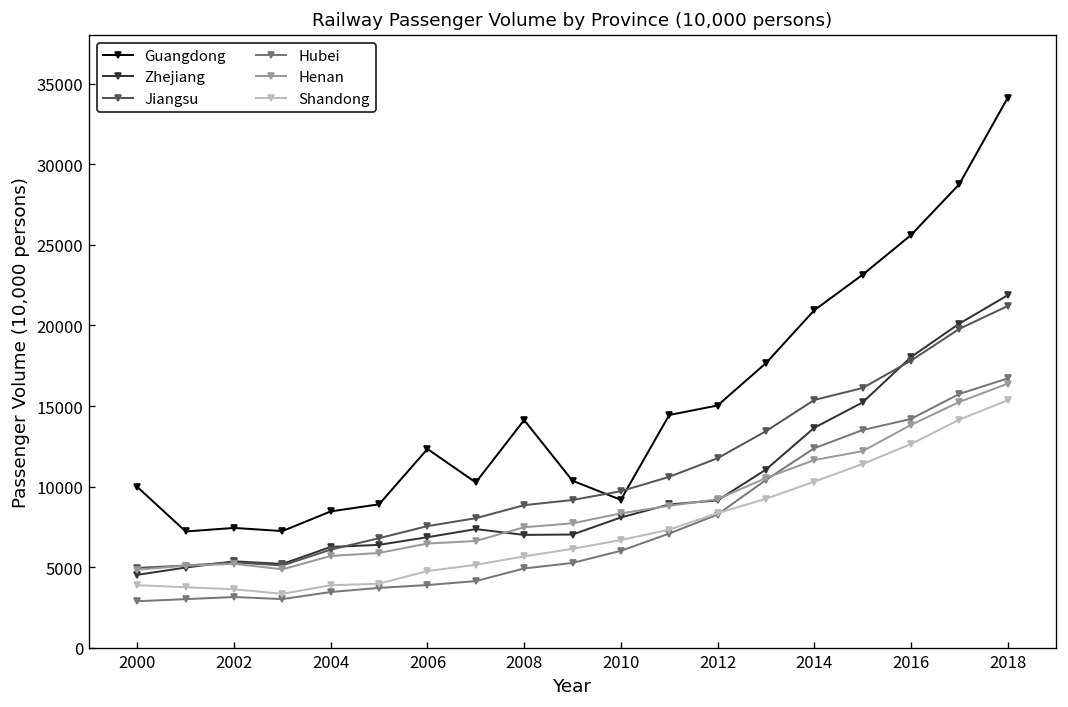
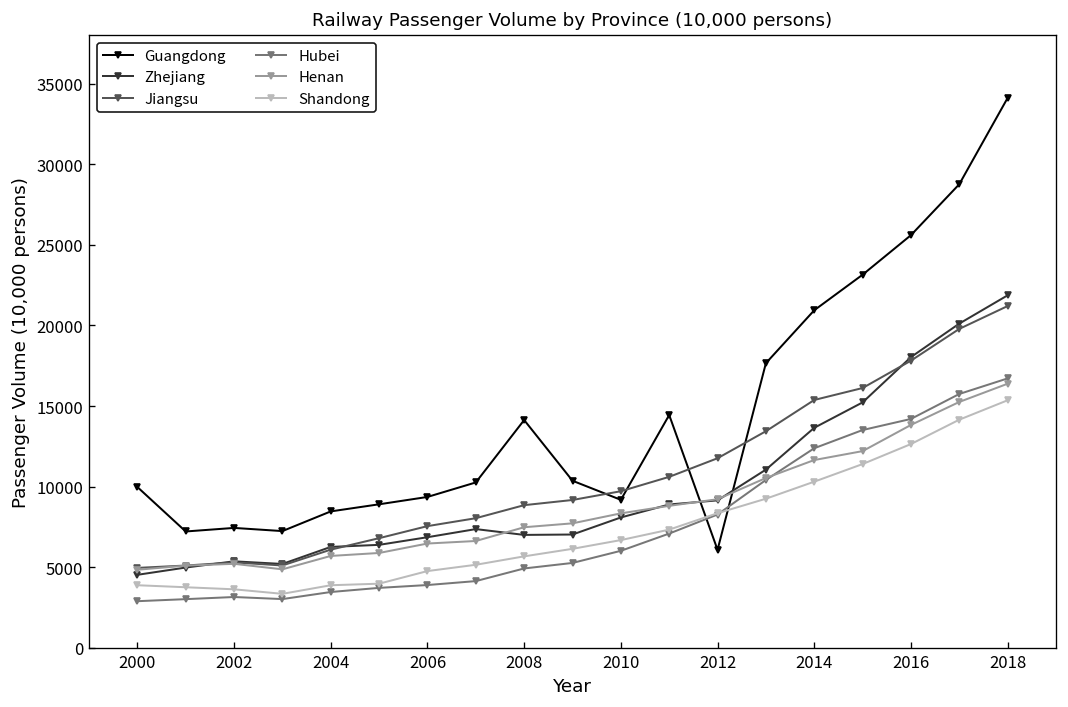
Guangdong, 2006: 12300 -> 9400
Guangdong, 2012: 15000 -> 6100
